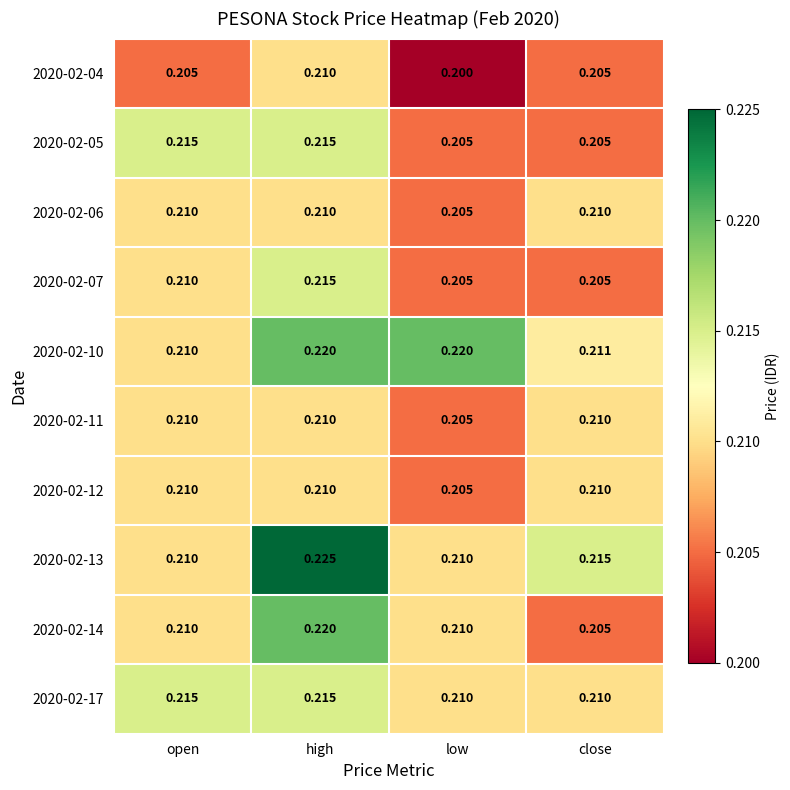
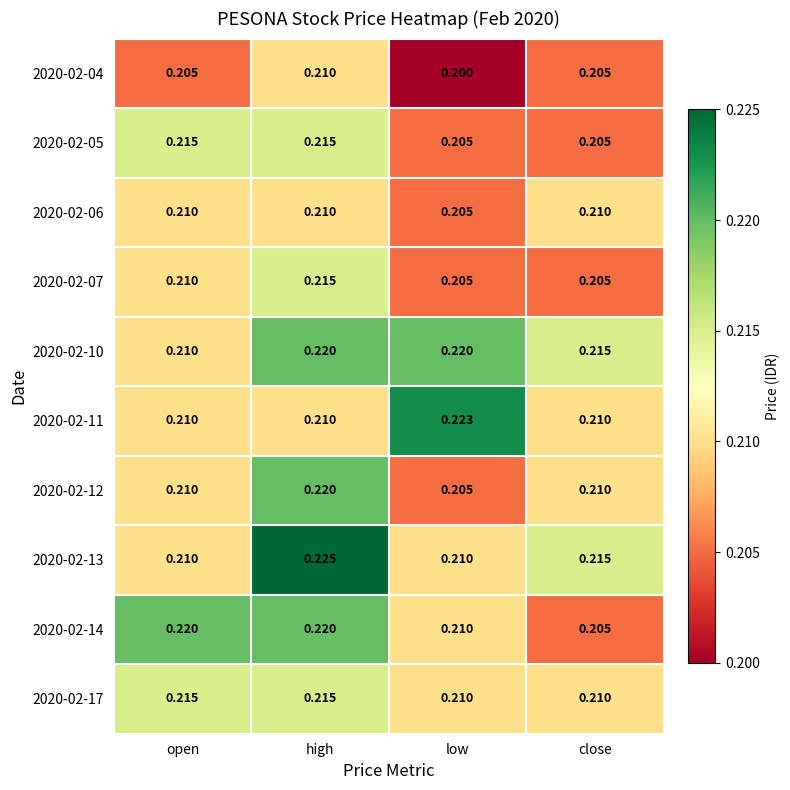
2020-02-10, close: 0.211 -> 0.215
2020-02-11, low: 0.205 -> 0.223
2020-02-12, high: 0.210 -> 0.220
2020-02-14, open: 0.210 -> 0.220
